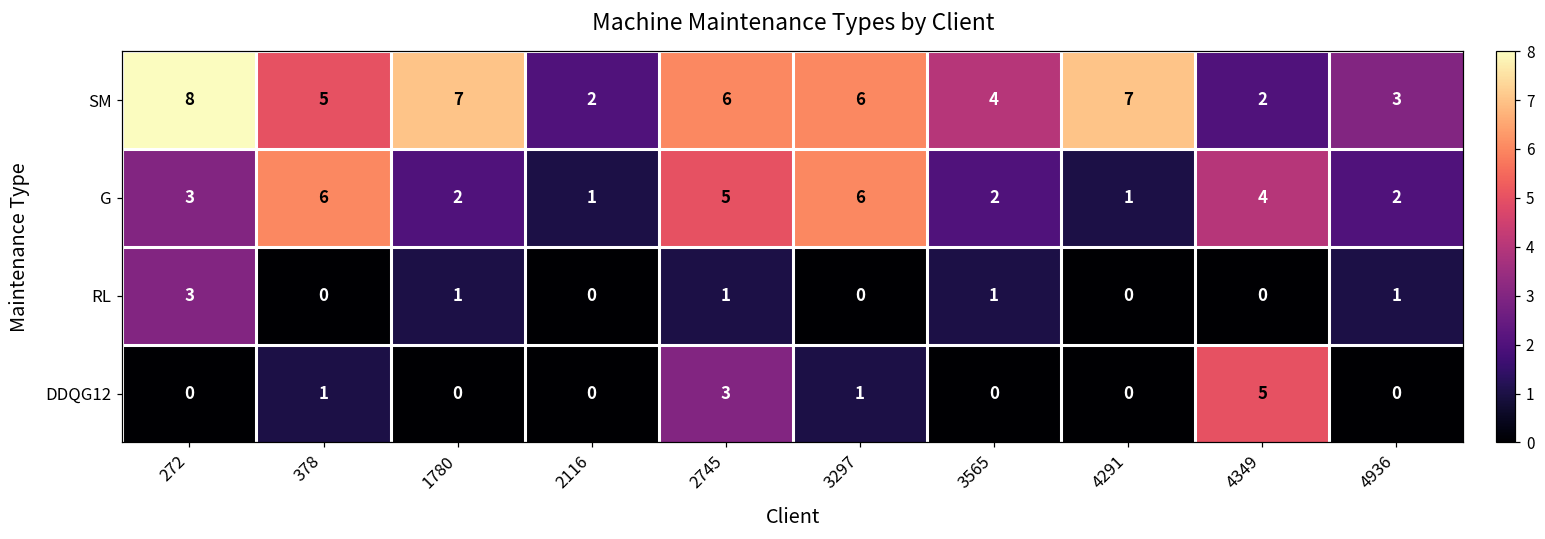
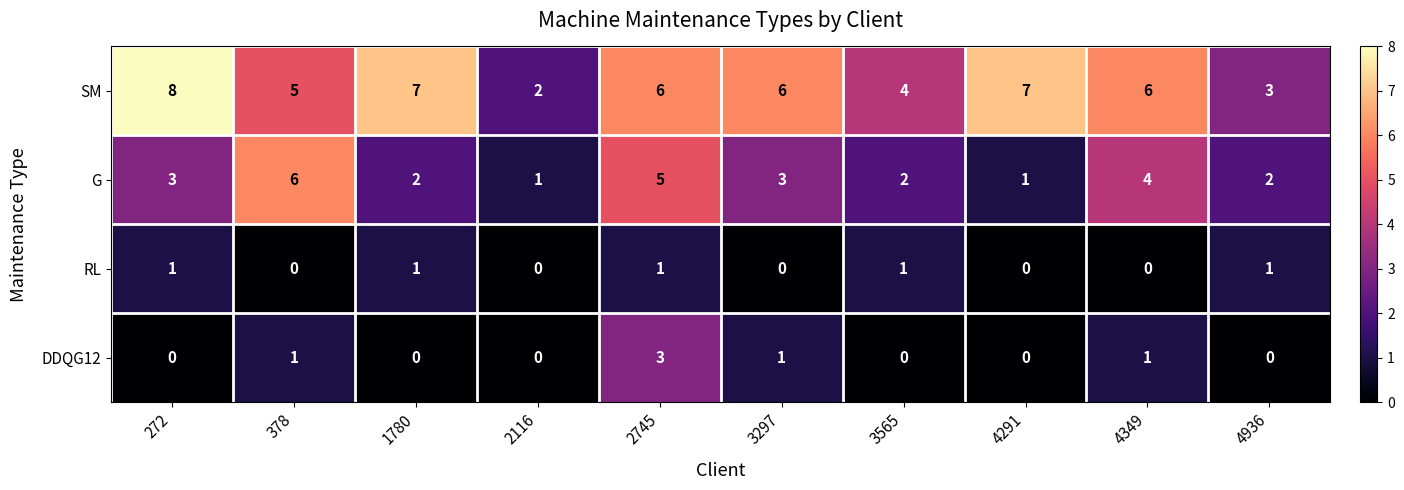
SM, 4349: 2 -> 6
G, 3297: 6 -> 3
RL, 272: 3 -> 1
DDQG12, 4349: 5 -> 1
